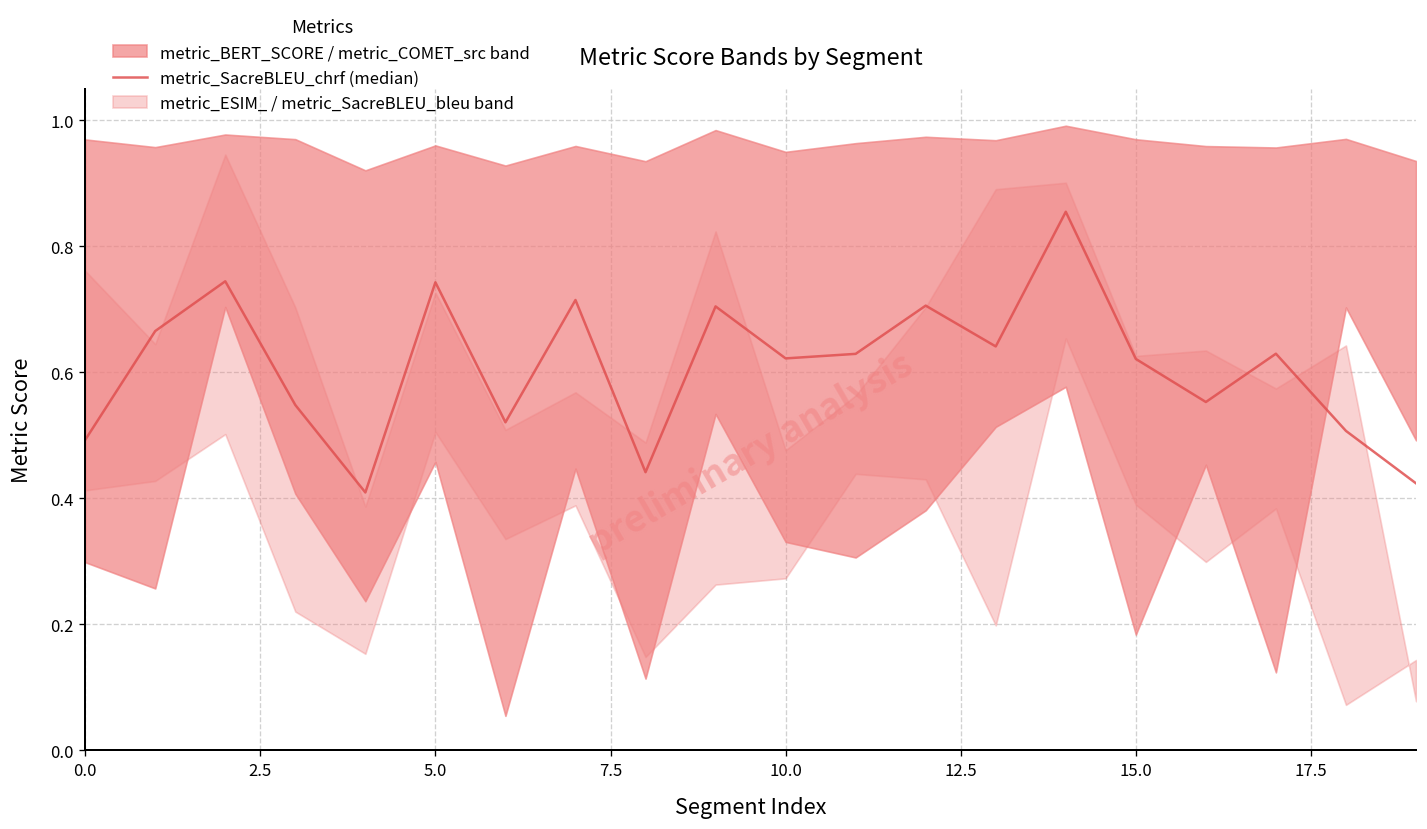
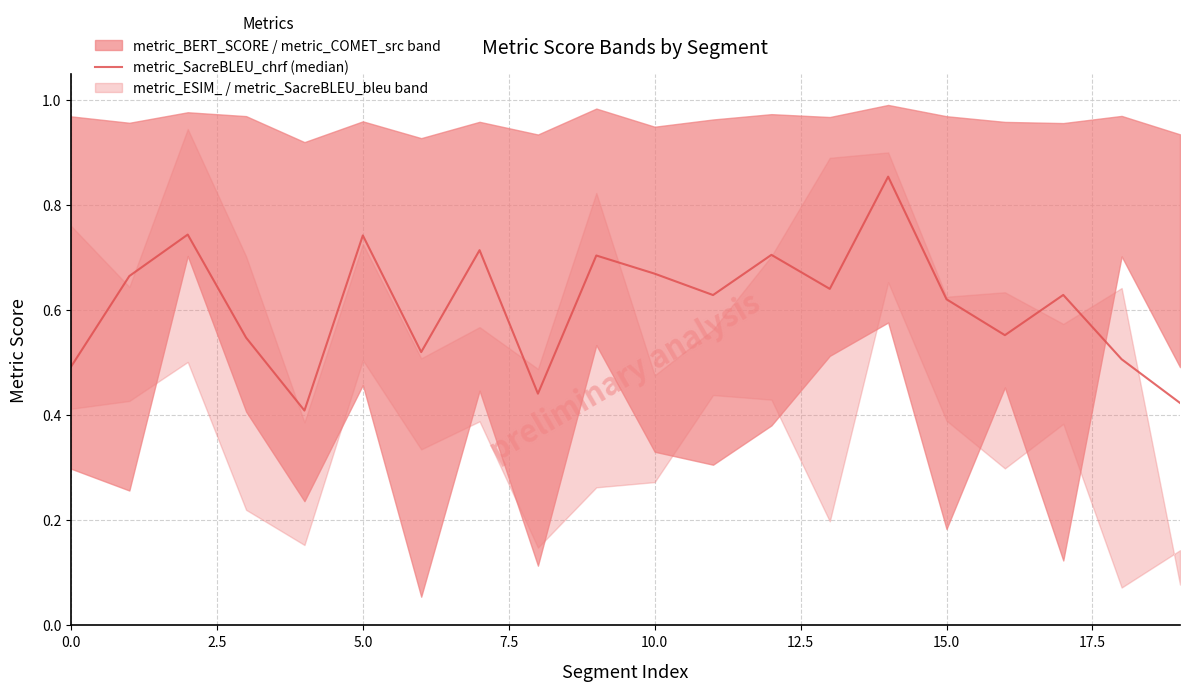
metric_SacreBLEU_chrf (median), 10.0: 0.62 -> 0.67
